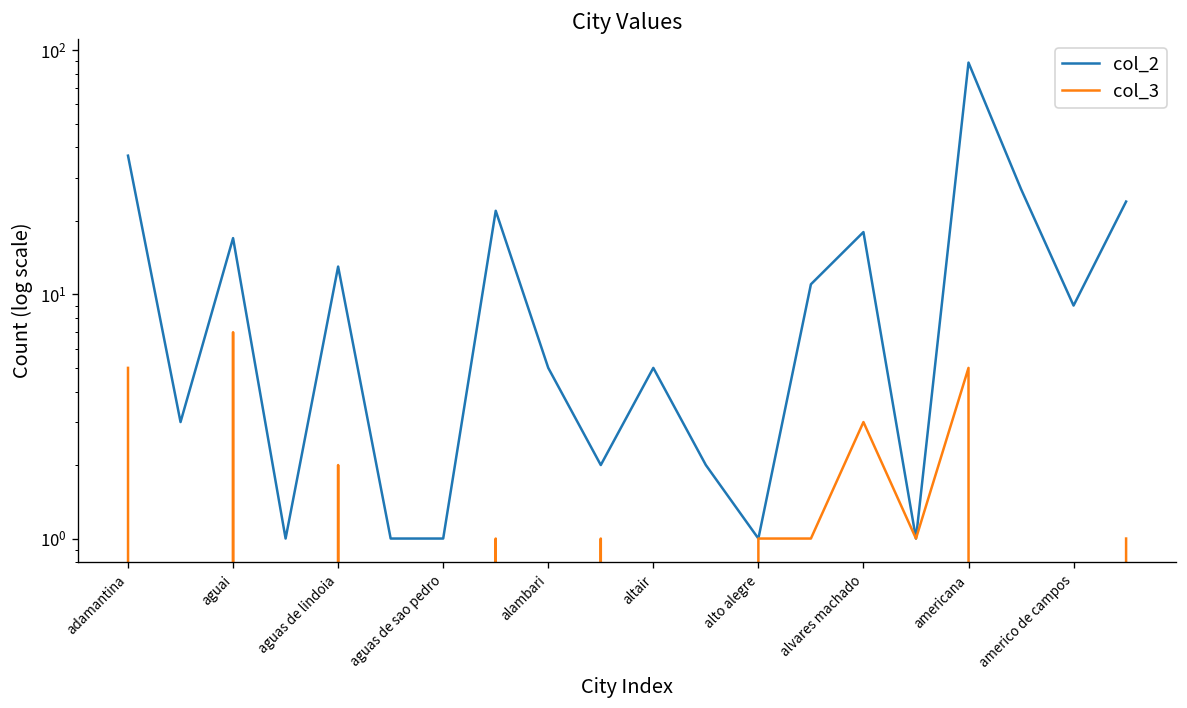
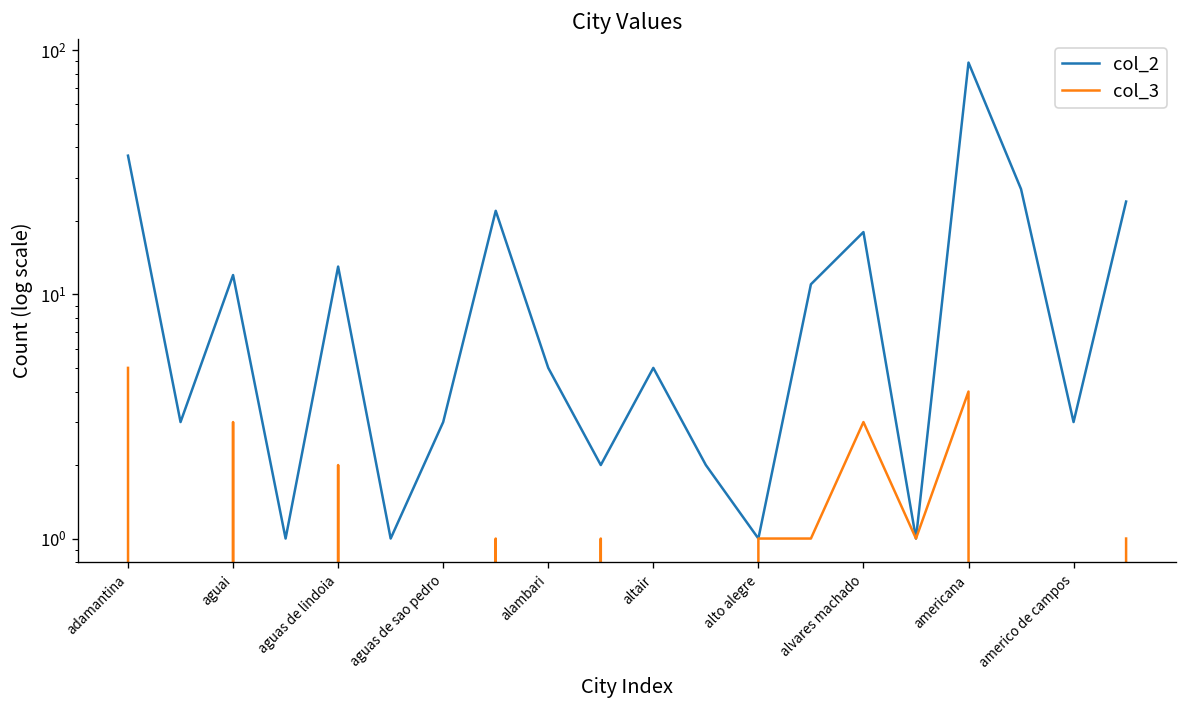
col_2, aguai: 17 -> 12
col_3, aguai: 7 -> 3
col_2, aguas de sao pedro: 1 -> 3
col_3, americana: 5 -> 4
col_2, americo de campos: 9 -> 3
